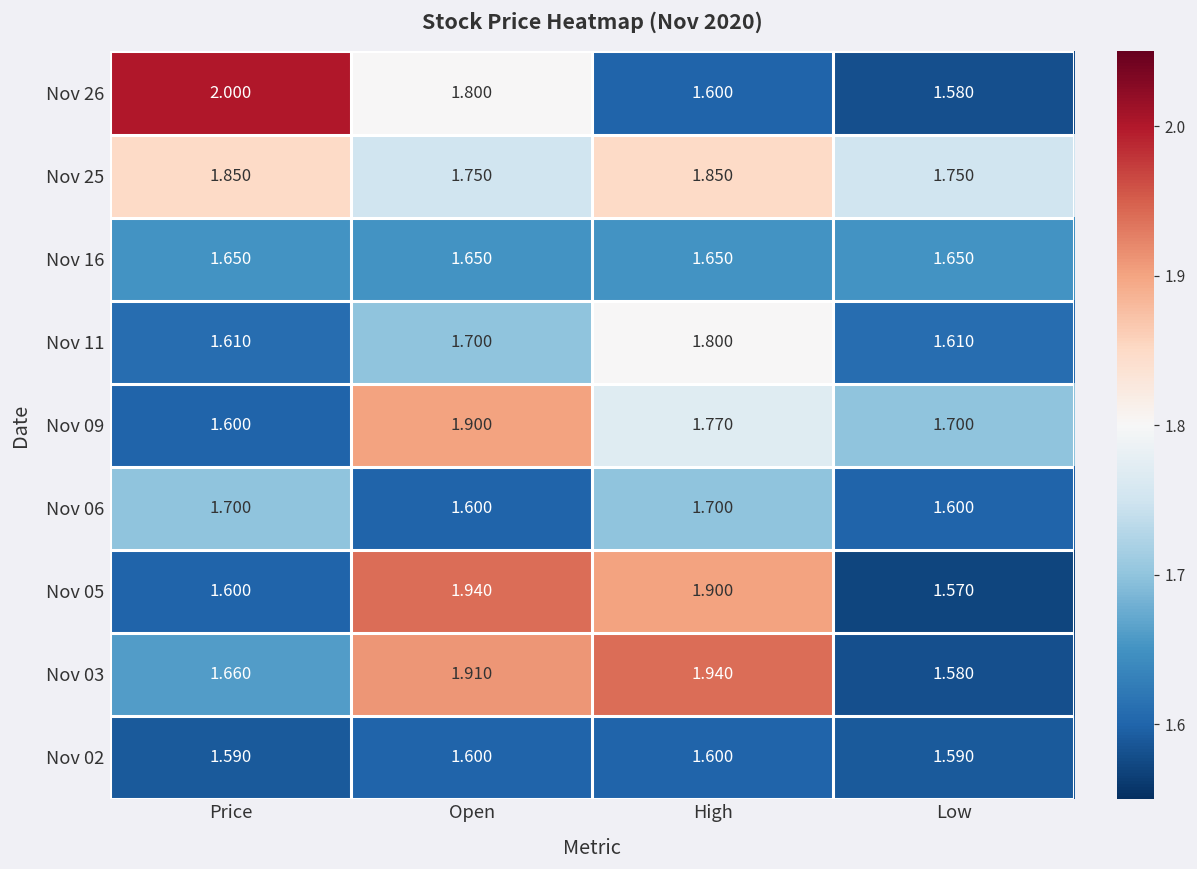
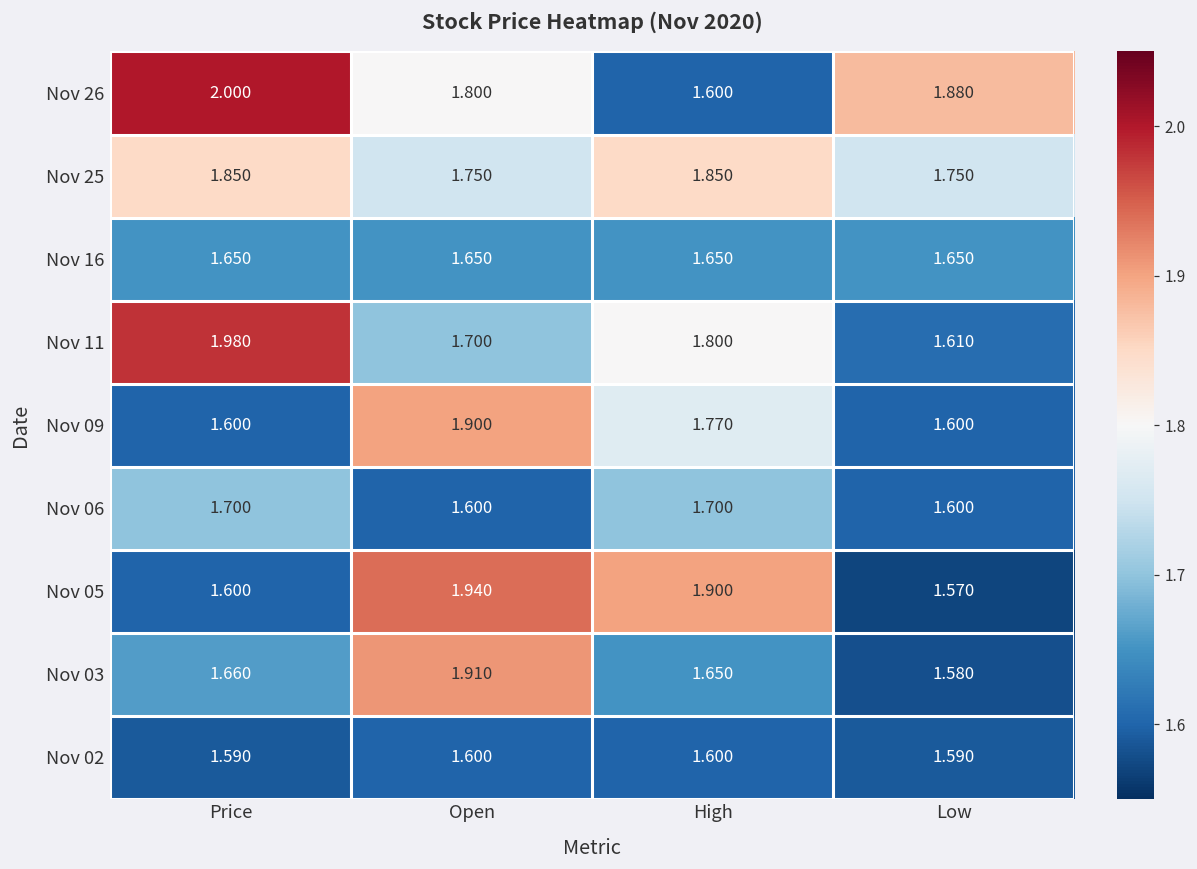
Nov 26, Low: 1.580 -> 1.880
Nov 11, Price: 1.610 -> 1.980
Nov 09, Low: 1.700 -> 1.600
Nov 03, High: 1.940 -> 1.650
